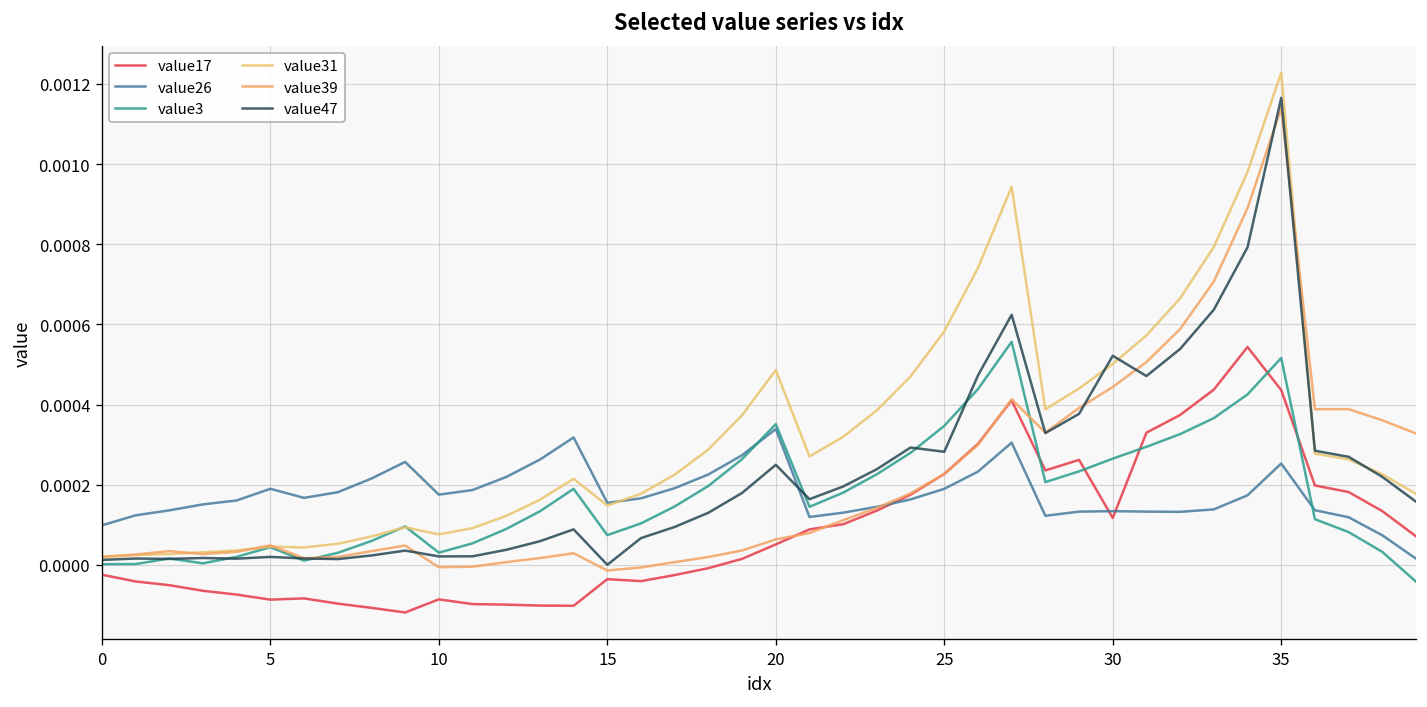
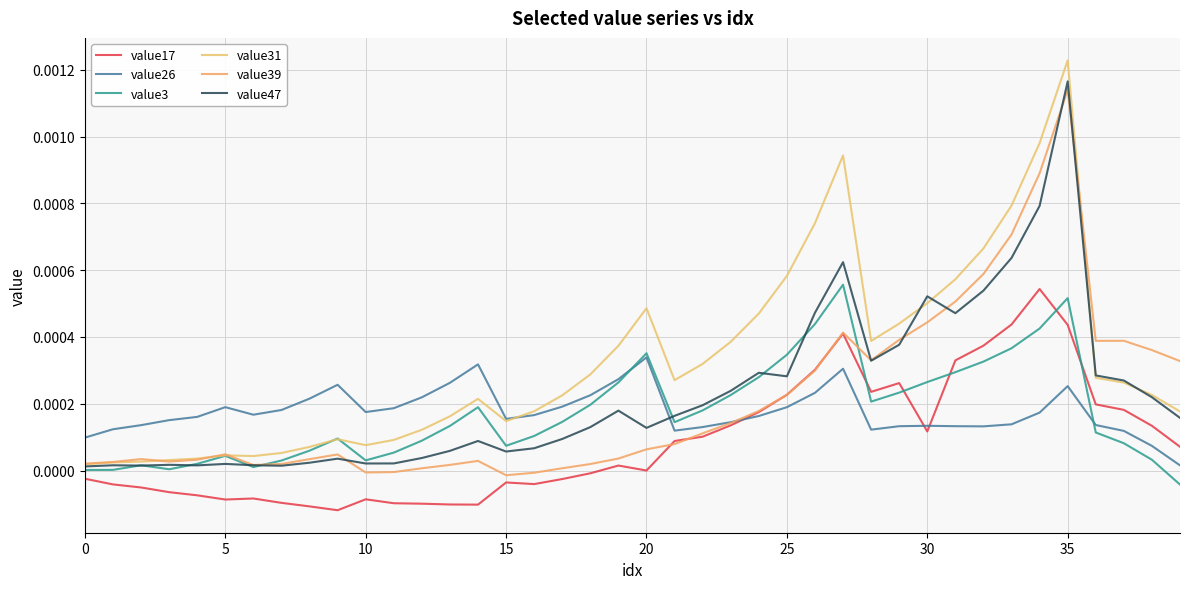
value47, 15: 0.0000 -> 0.0001
value17, 20: 0.0001 -> 0.0000
value47, 20: 0.00025 -> 0.00013
